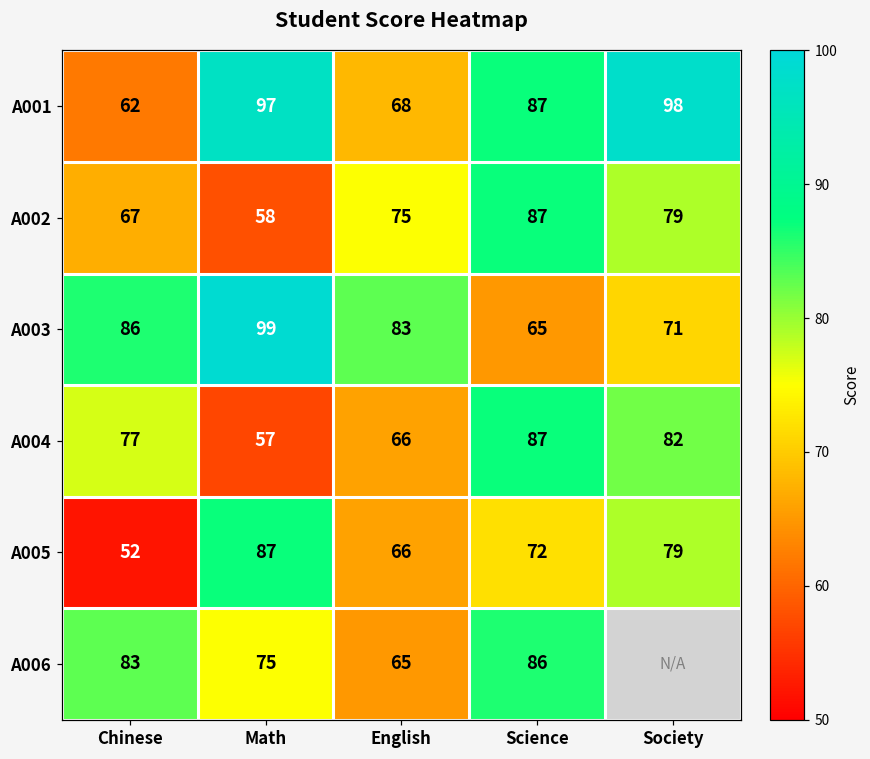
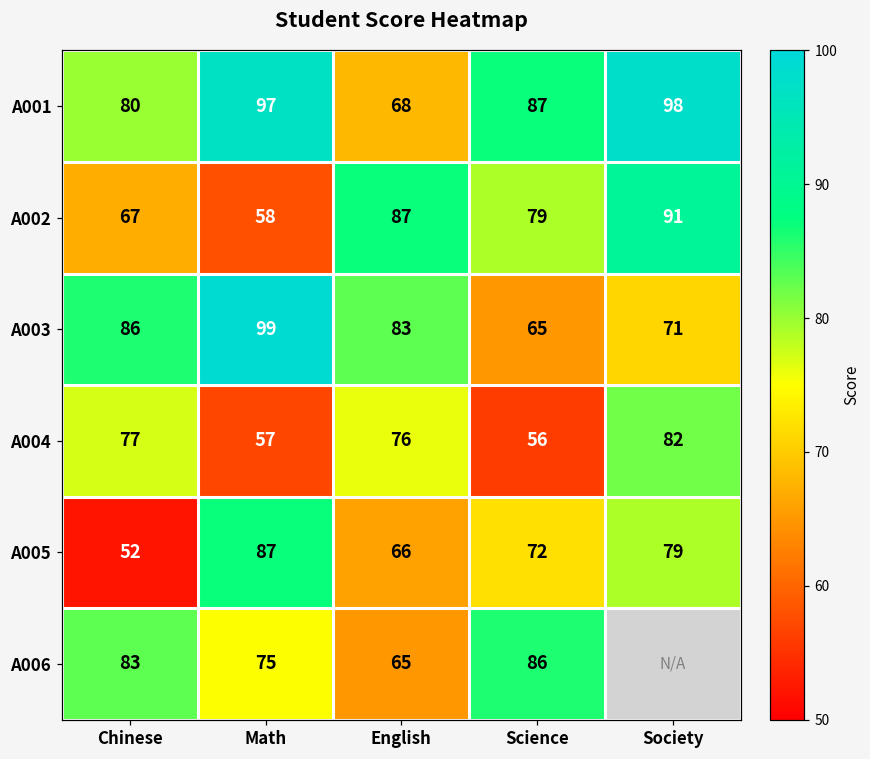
A001, Chinese: 62 -> 80
A002, English: 75 -> 87
A002, Science: 87 -> 79
A002, Society: 79 -> 91
A004, English: 66 -> 76
A004, Science: 87 -> 56
